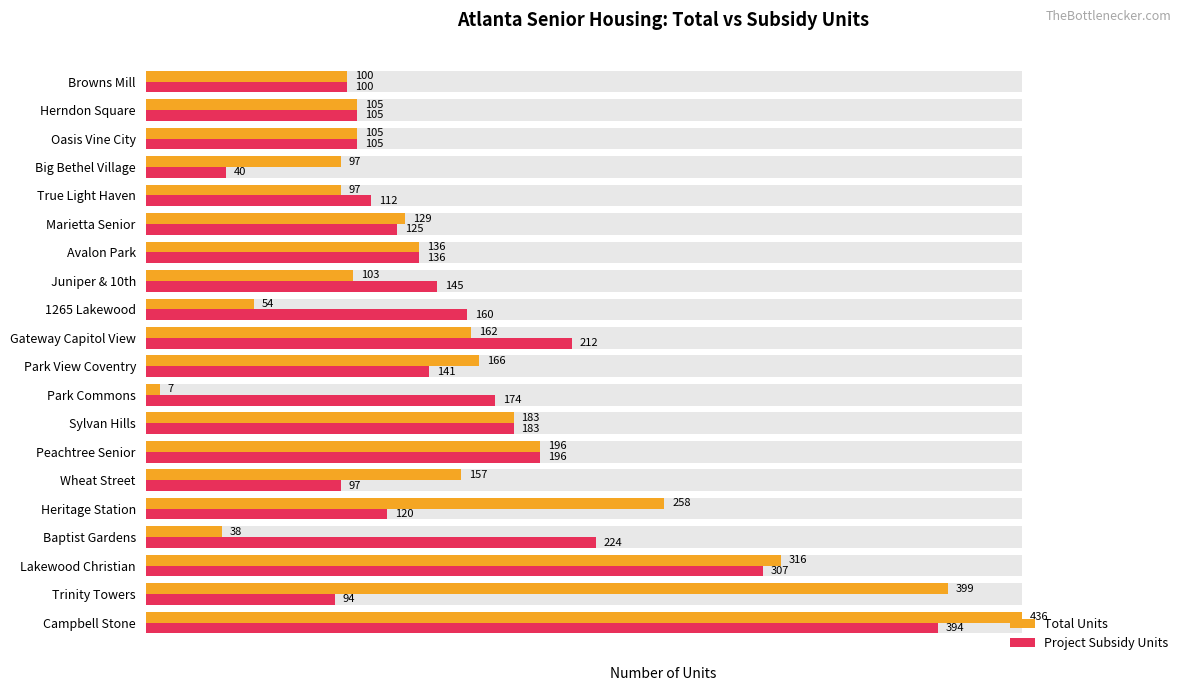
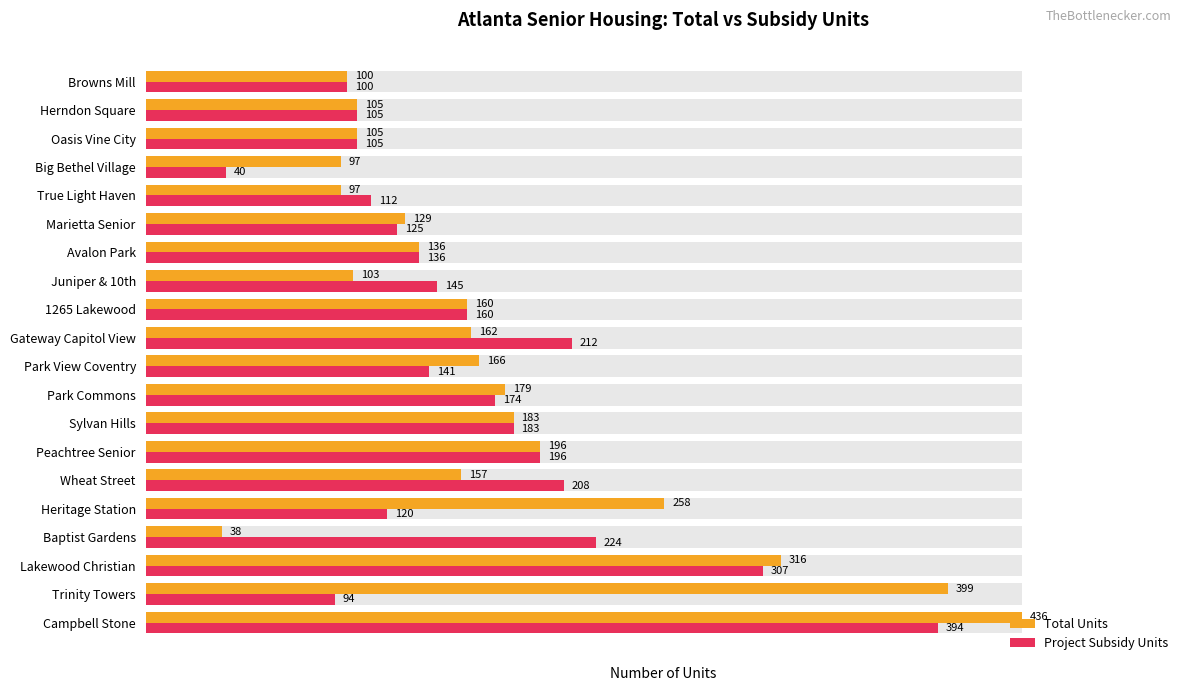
Total Units, 1265 Lakewood: 54 -> 160
Total Units, Park Commons: 7 -> 179
Project Subsidy Units, Wheat Street: 97 -> 208
